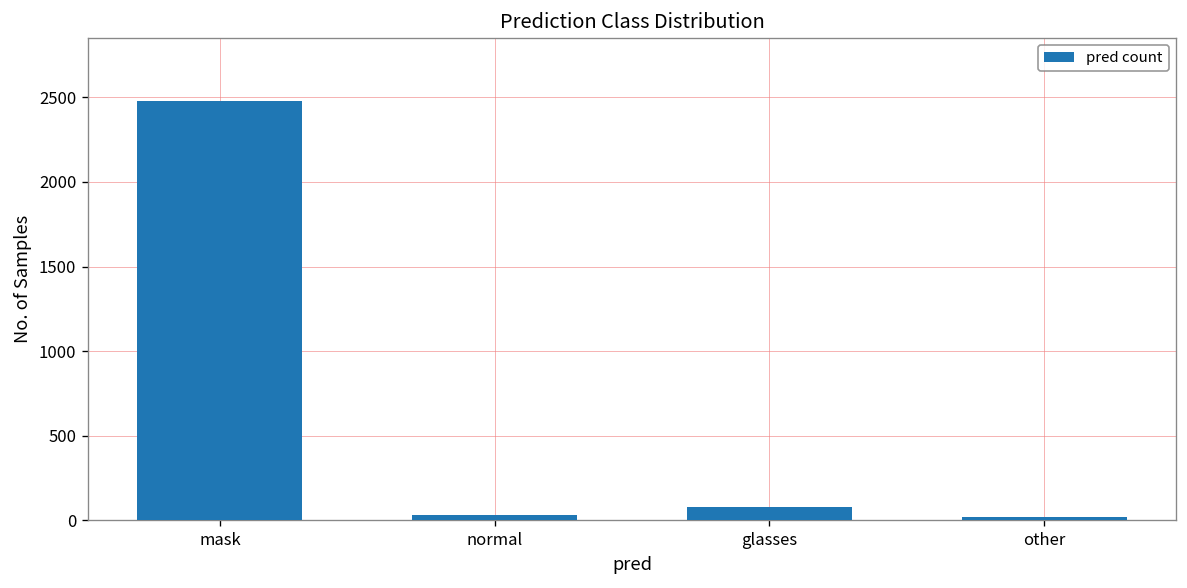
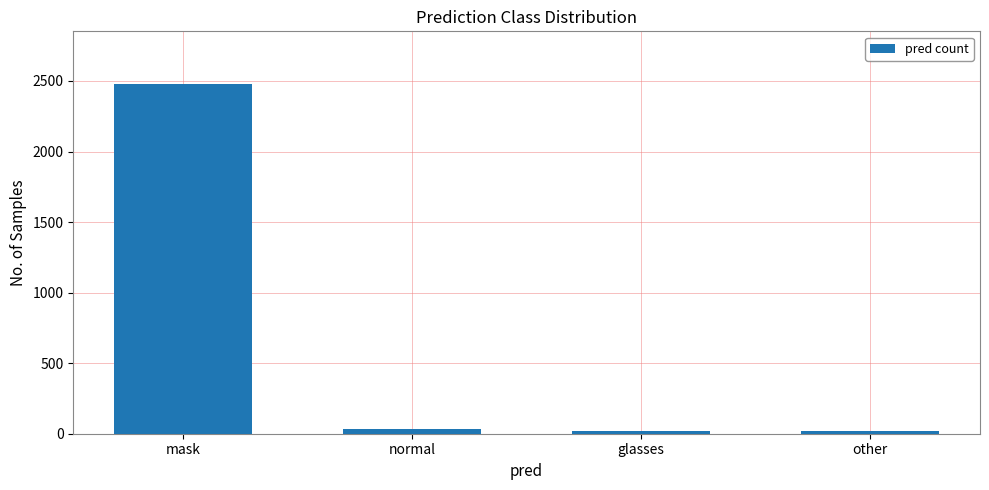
glasses: 80 -> 20
